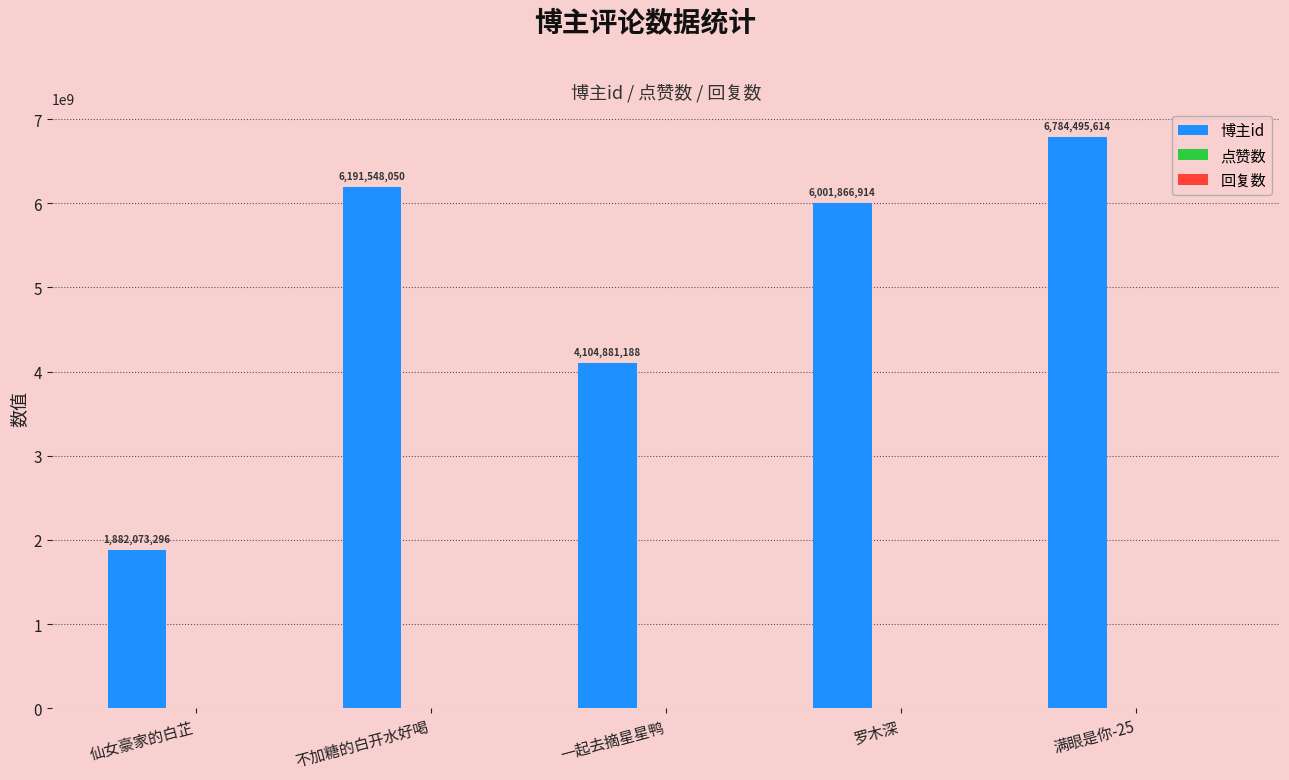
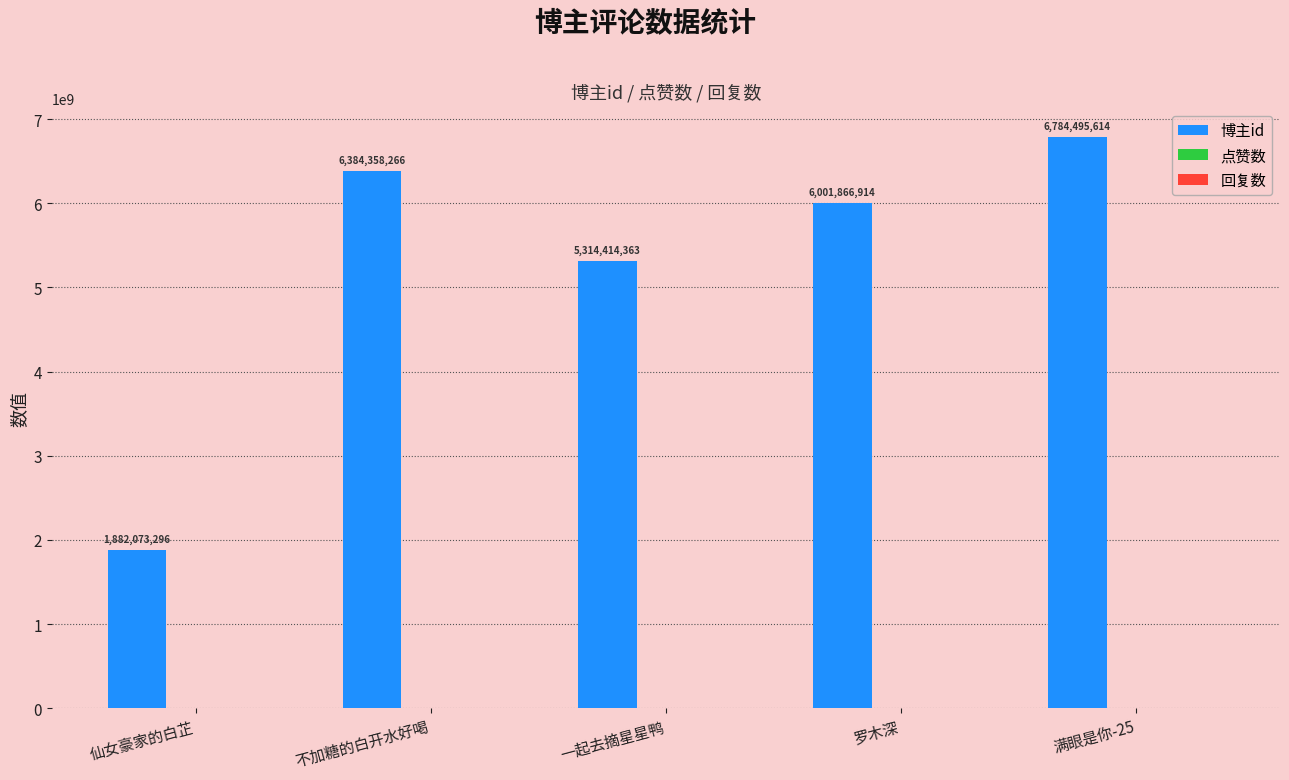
博主id, 不加糖的白开水好喝: 6,191,548,050 -> 6,384,358,266
博主id, 一起去摘星星鸭: 4,104,881,188 -> 5,314,414,363
